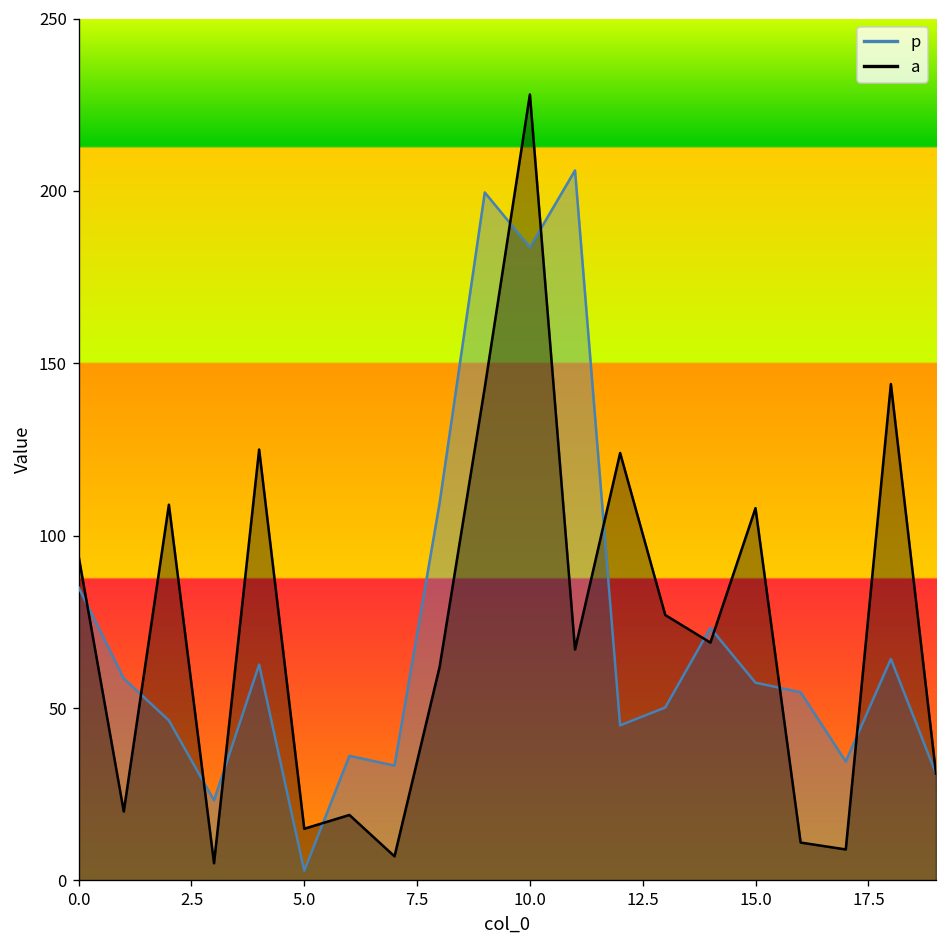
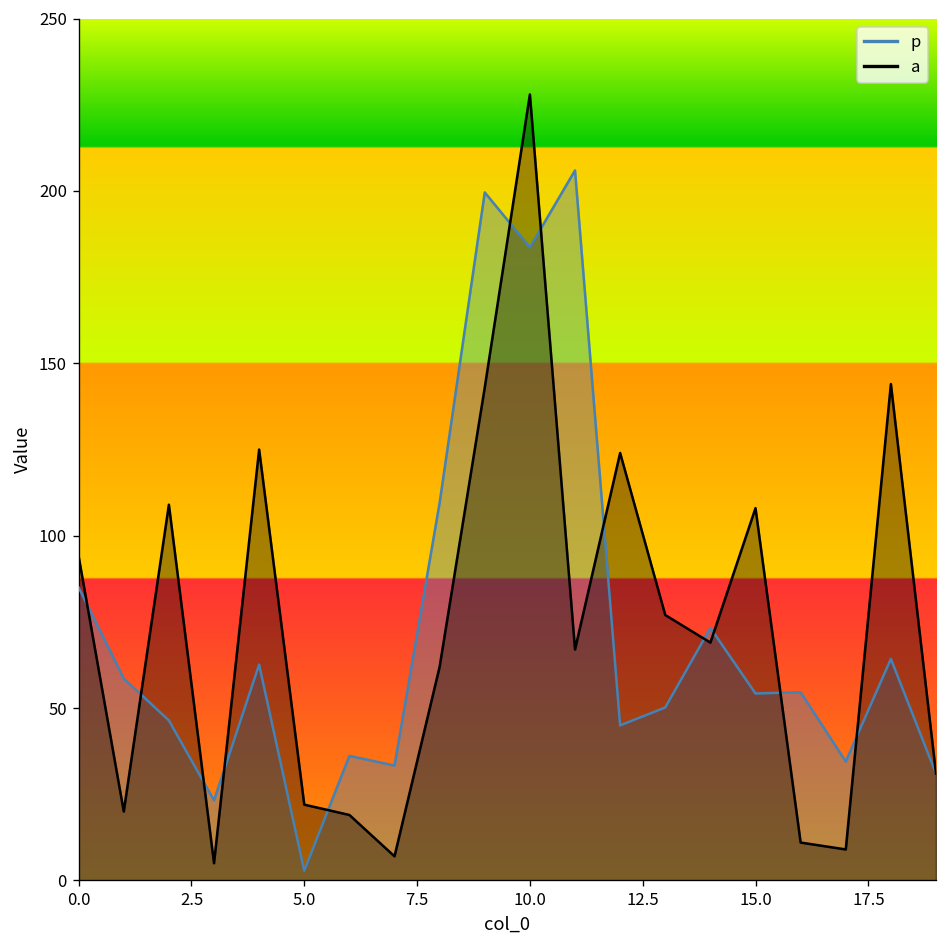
a, 5.0: 15 -> 22
p, 15.0: 57 -> 54
